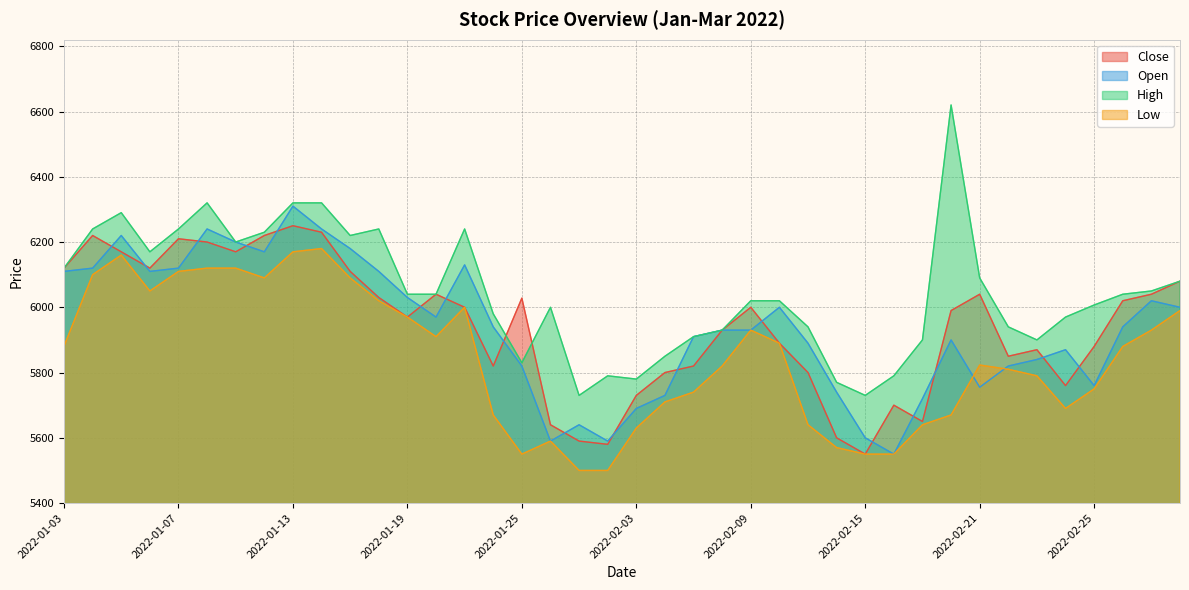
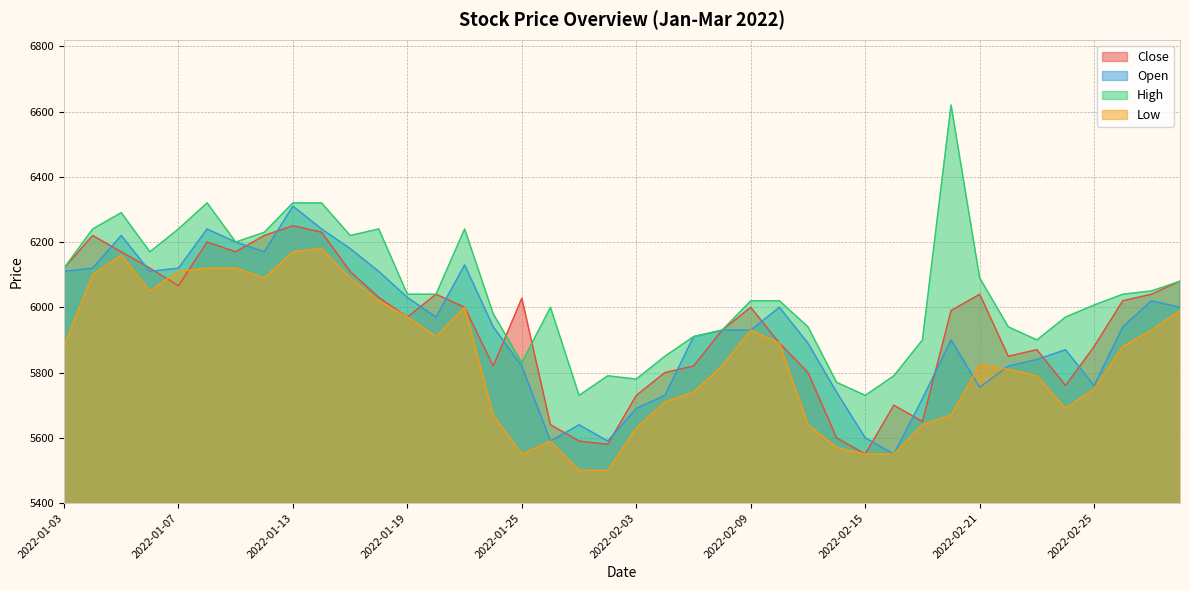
Close, 2022-01-07: 6210 -> 6070
